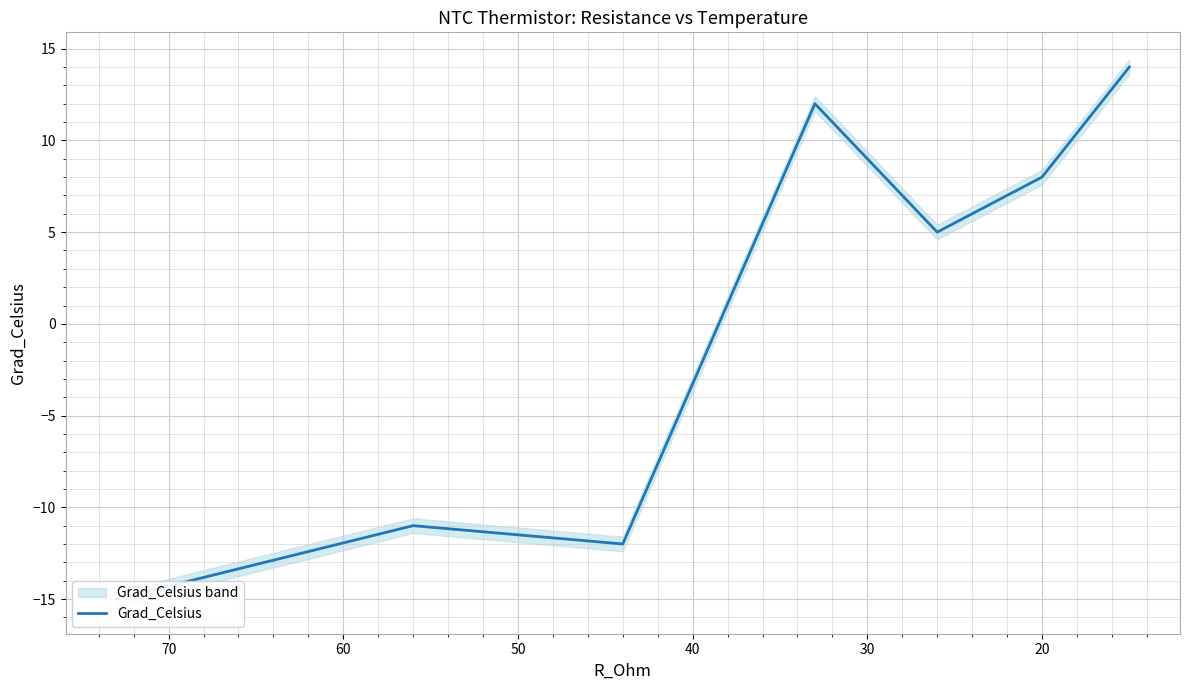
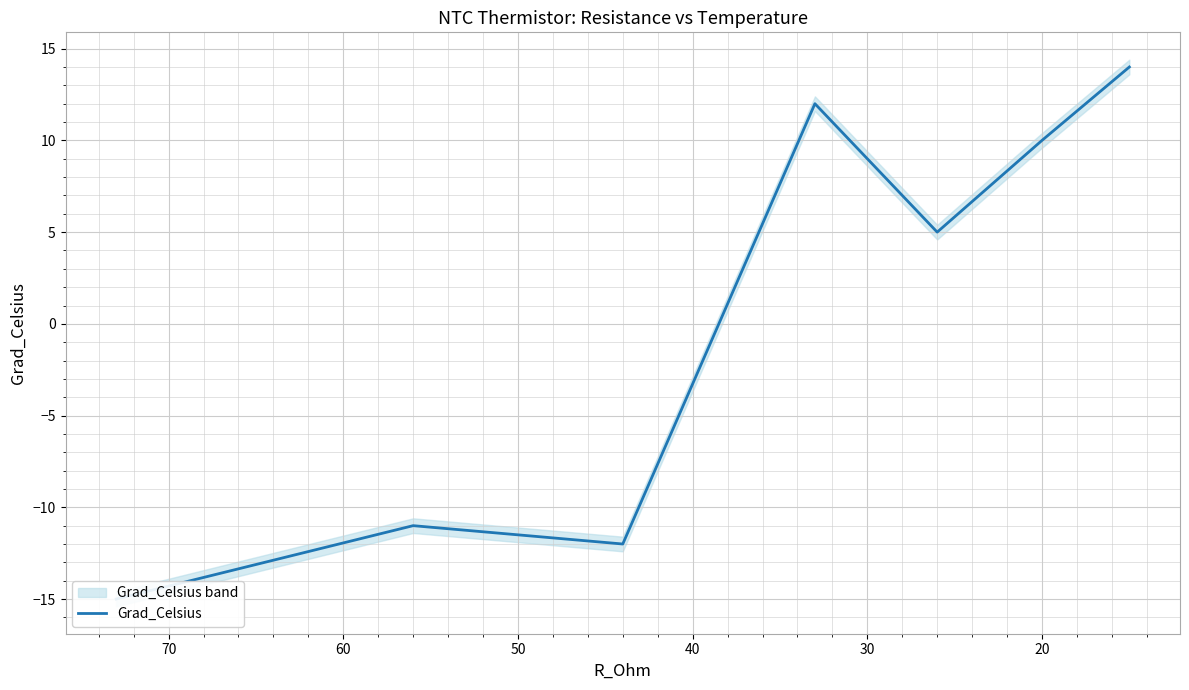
Grad_Celsius, 20: 8 -> 10
